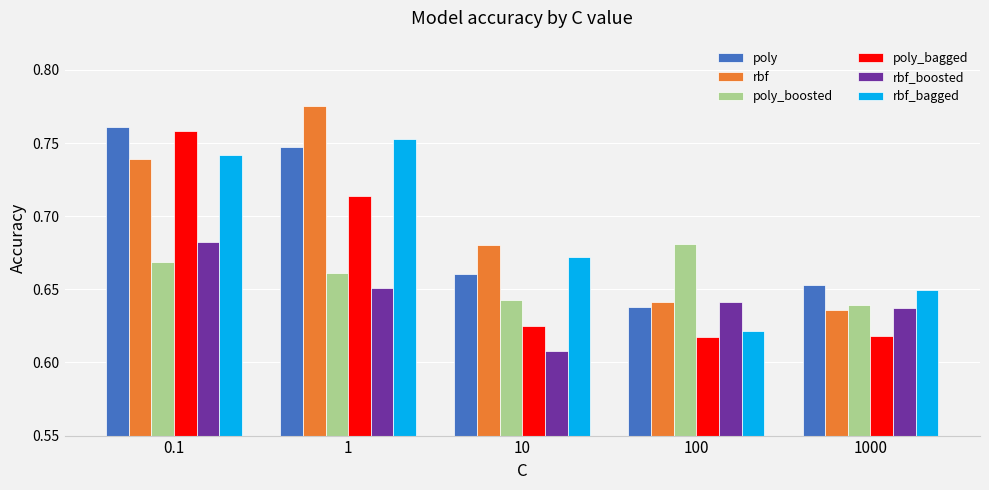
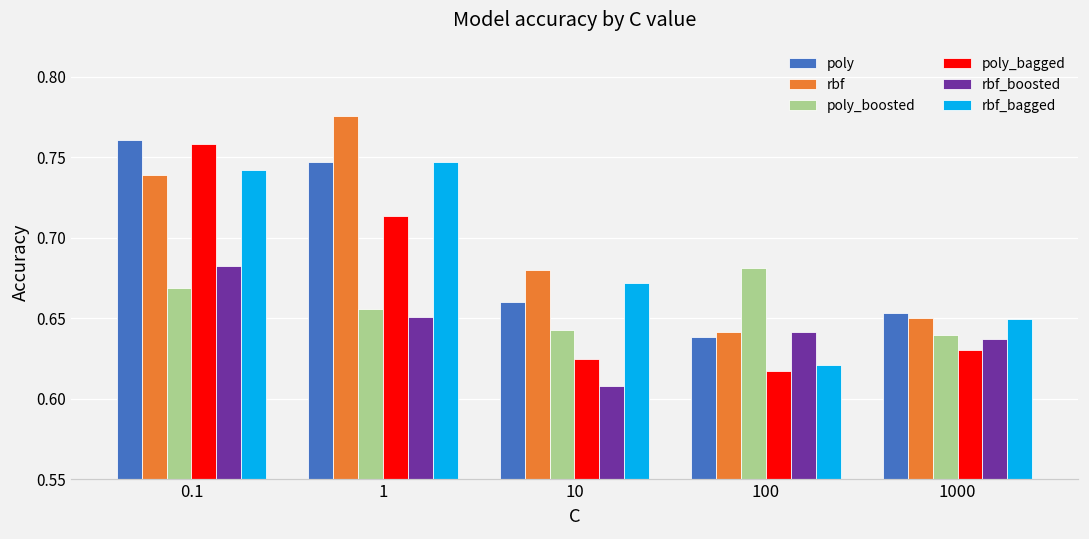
poly_boosted, 1: 0.661 -> 0.656
rbf_bagged, 1: 0.752 -> 0.747
rbf, 1000: 0.636 -> 0.650
poly_bagged, 1000: 0.618 -> 0.630
